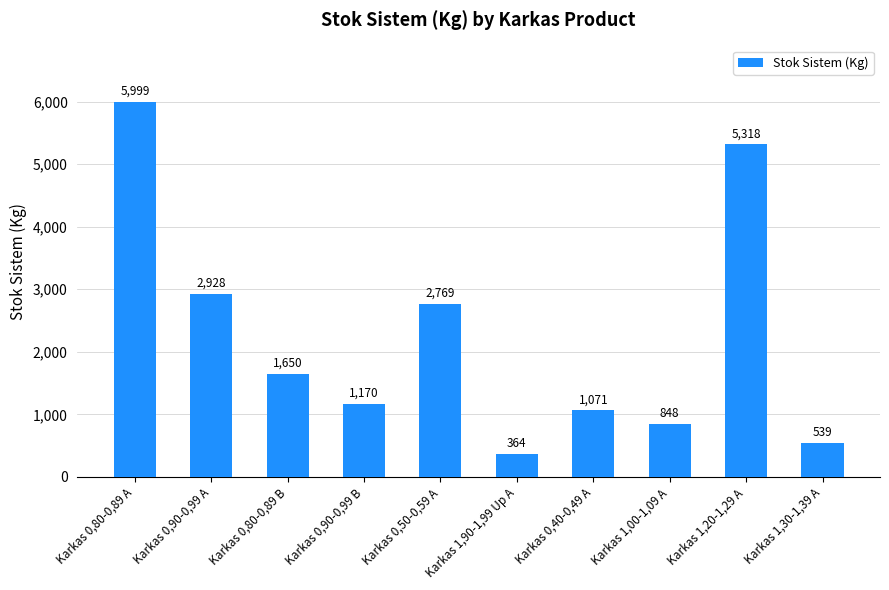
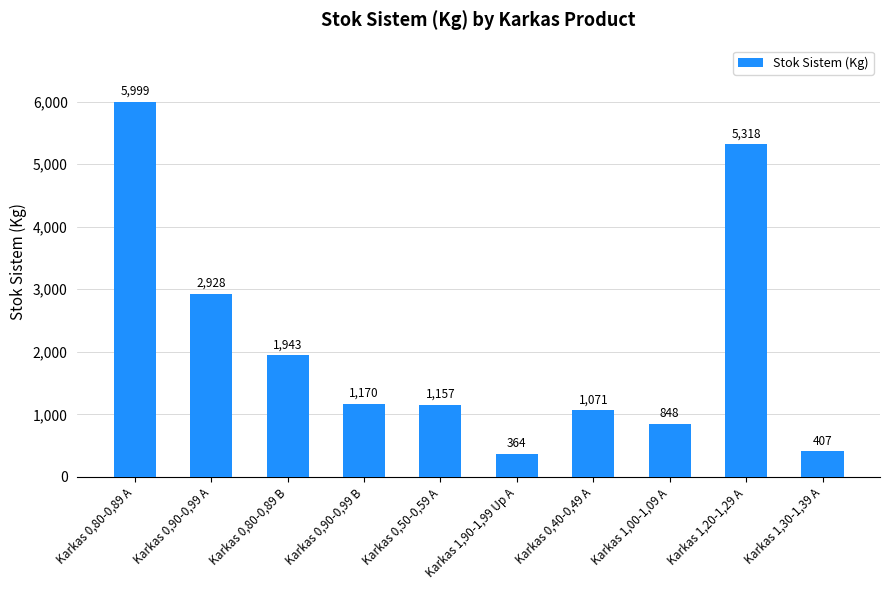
Karkas 0,80-0,89 B: 1,650 -> 1,943
Karkas 0,50-0,59 A: 2,769 -> 1,157
Karkas 1,30-1,39 A: 539 -> 407
